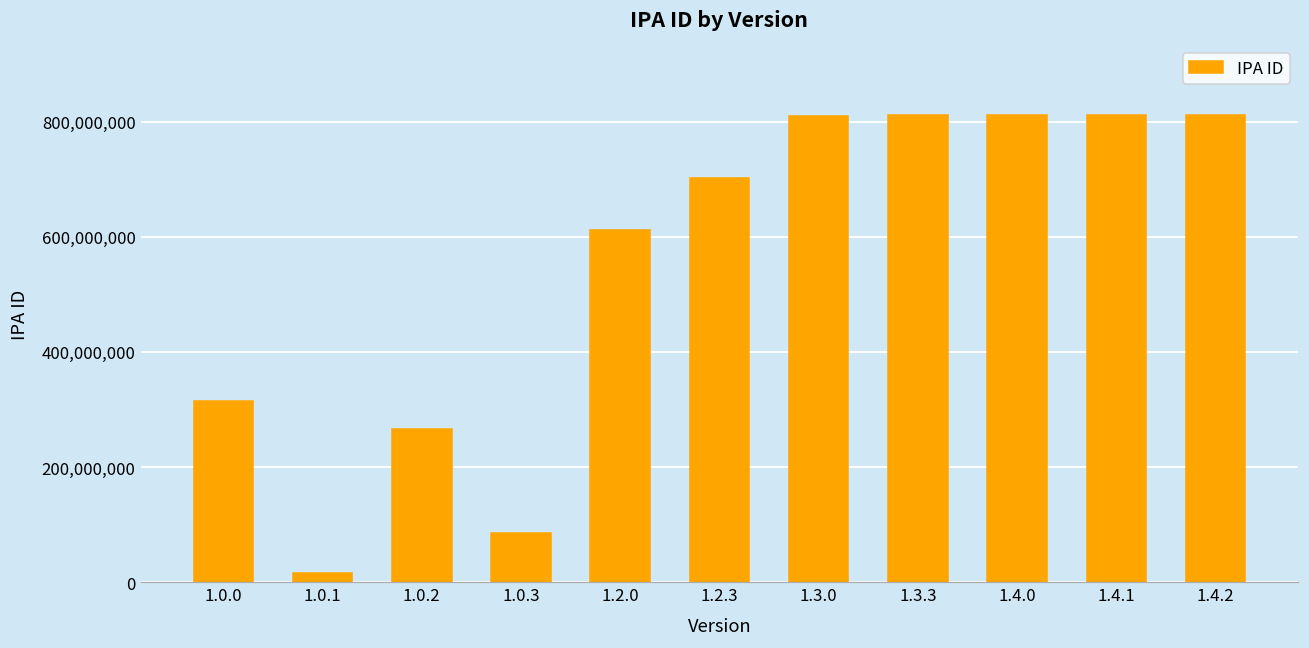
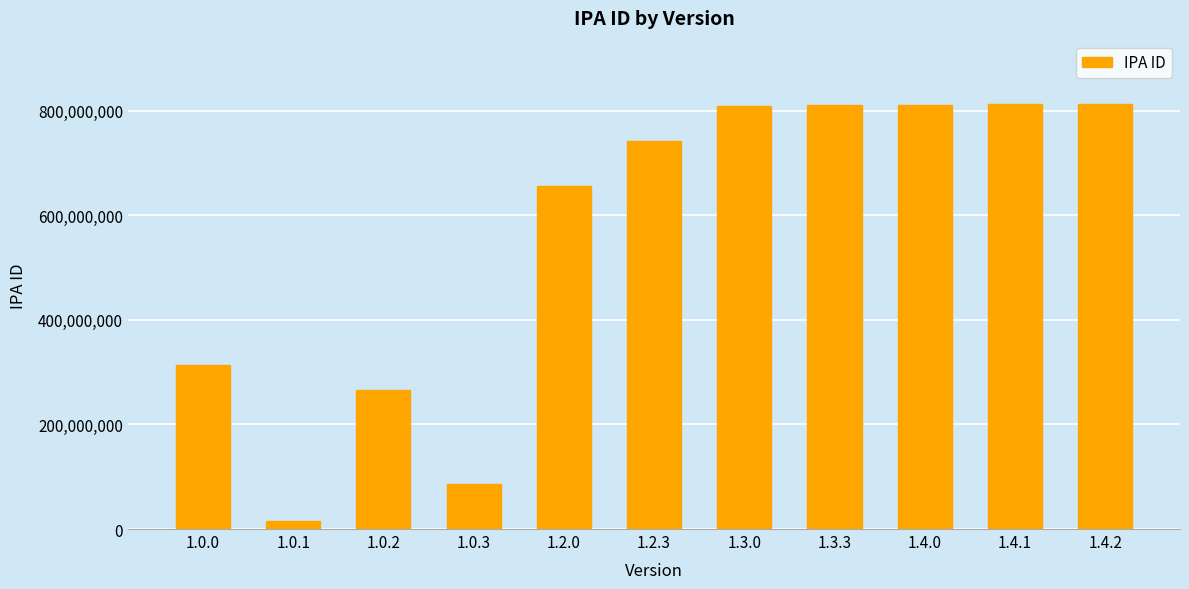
1.2.0: 610,000,000 -> 660,000,000
1.2.3: 700,000,000 -> 740,000,000
